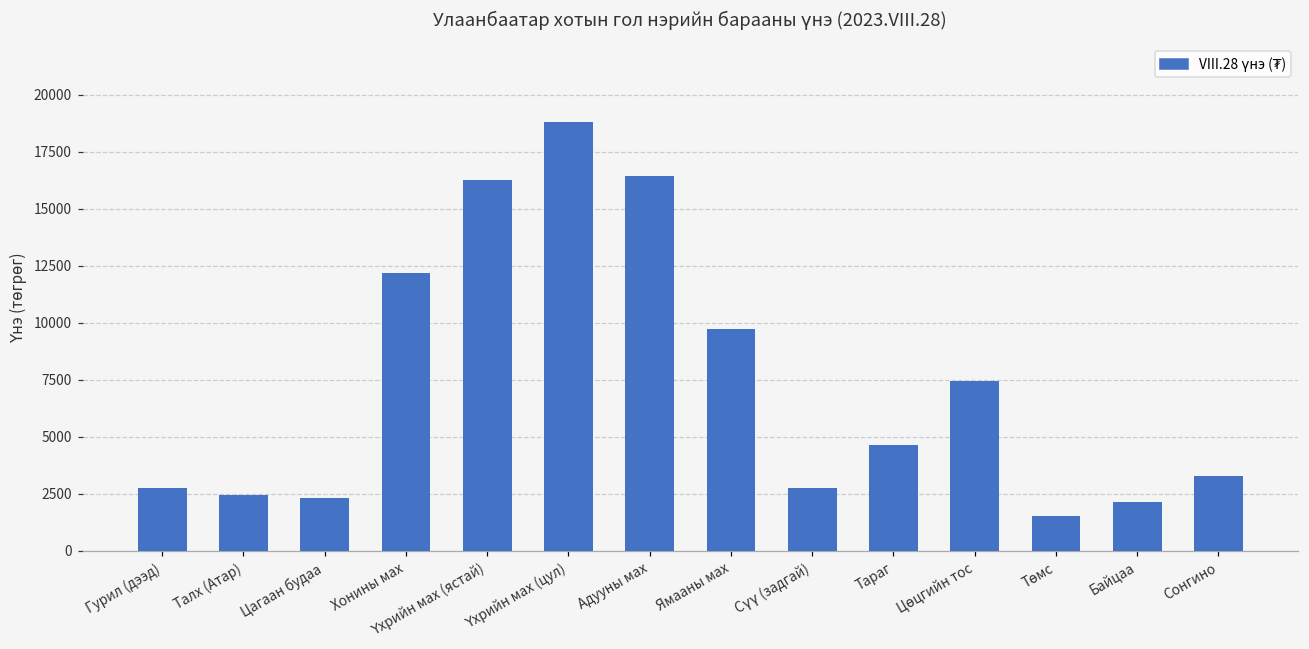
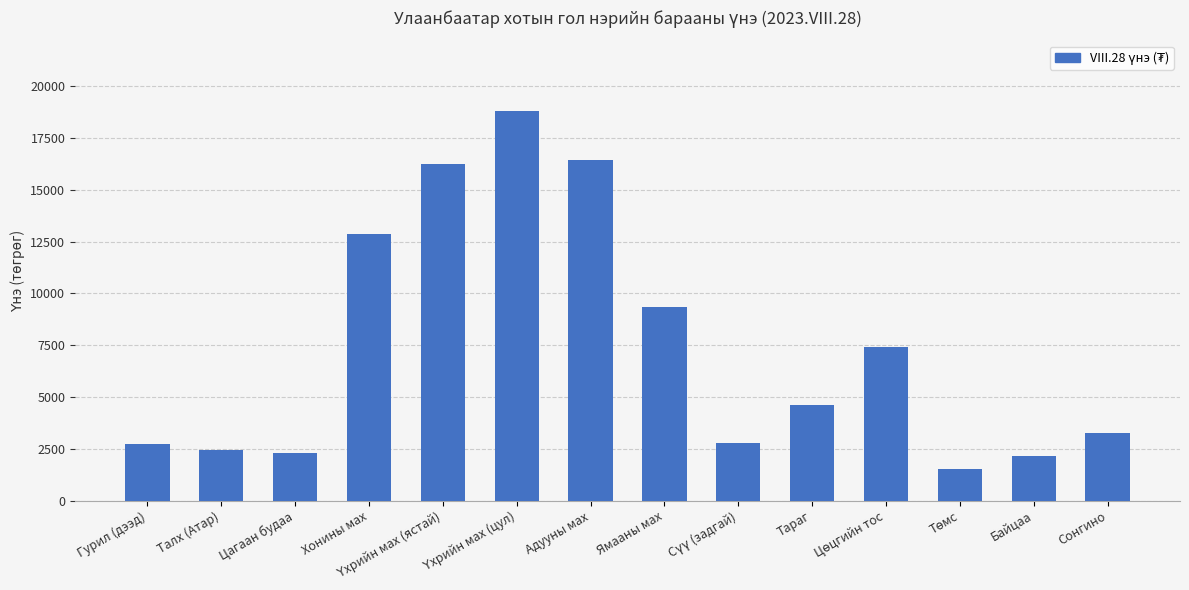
Хонины мах: 12200 -> 12900
Ямааны мах: 9700 -> 9300
